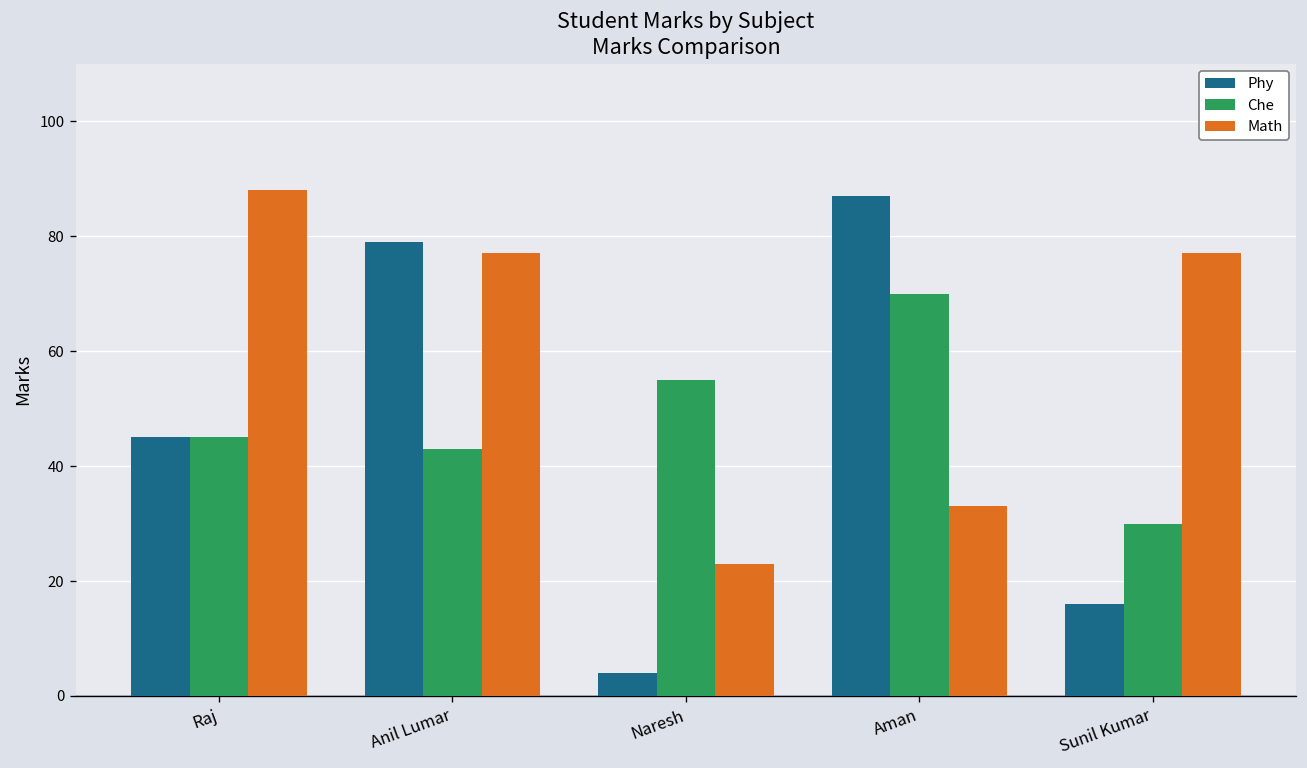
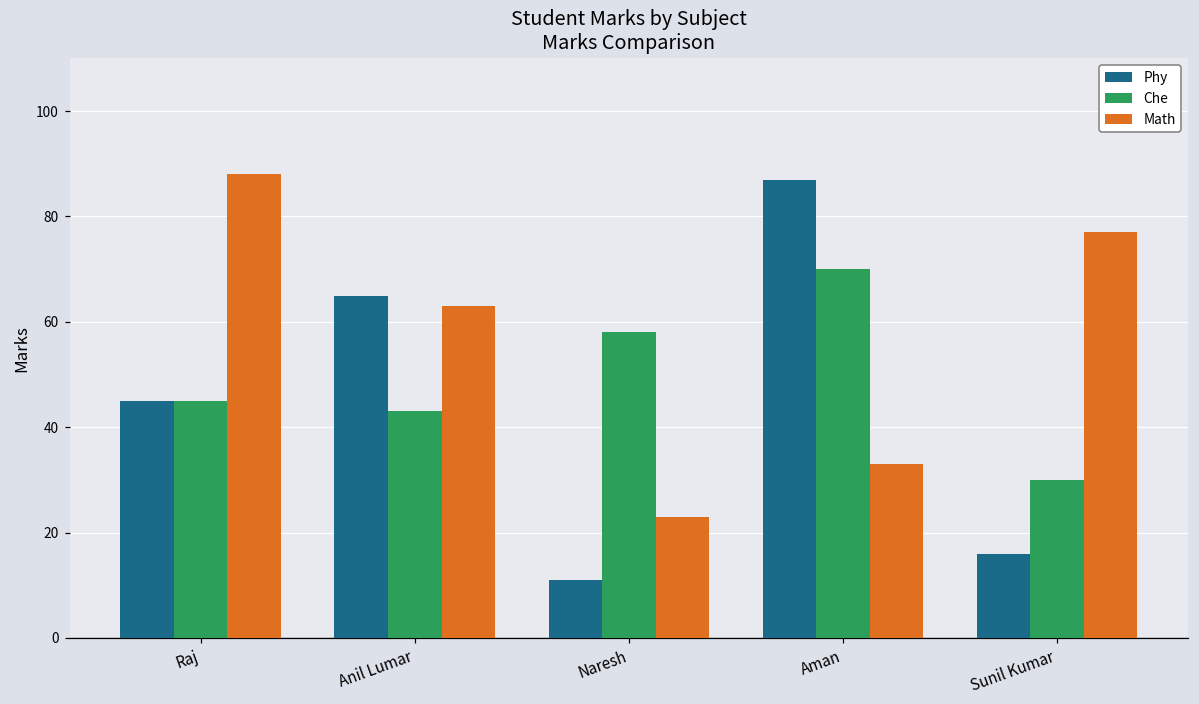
Phy, Anil Lumar: 79 -> 65
Math, Anil Lumar: 77 -> 63
Phy, Naresh: 4 -> 11
Che, Naresh: 55 -> 58
